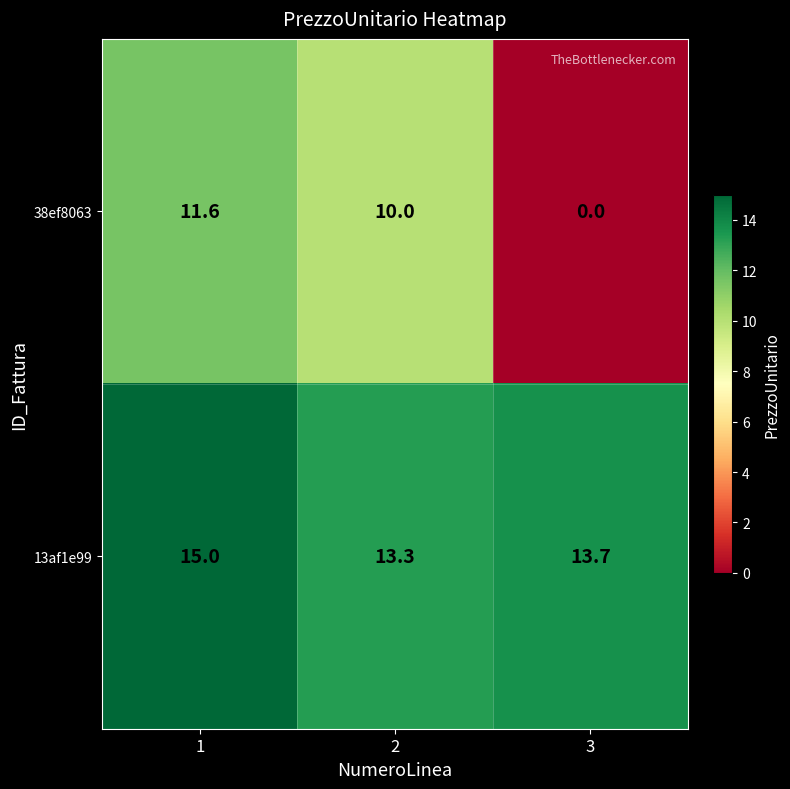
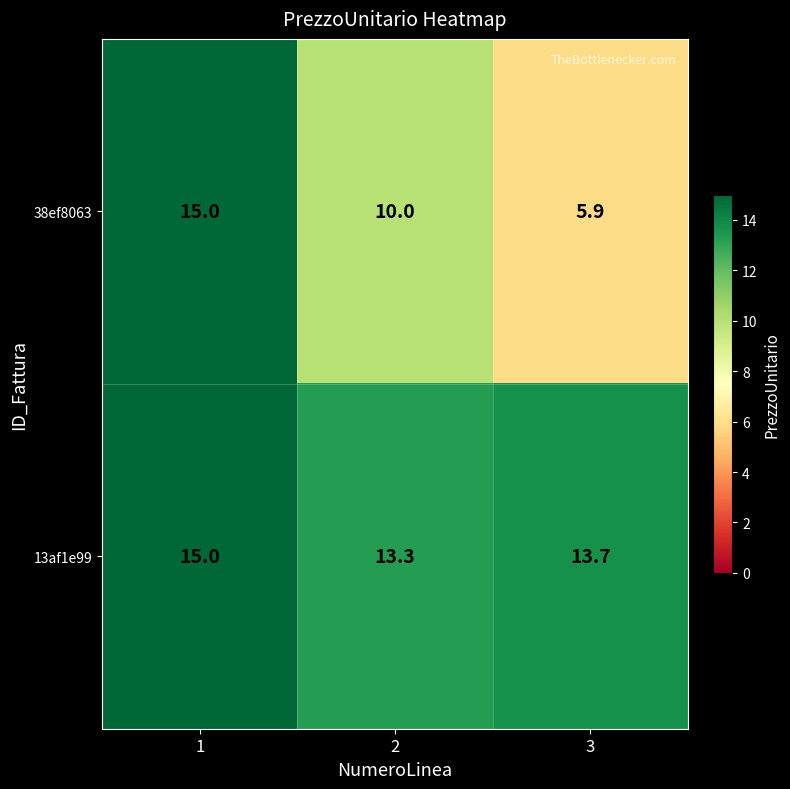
38ef8063, 1: 11.6 -> 15.0
38ef8063, 3: 0.0 -> 5.9
